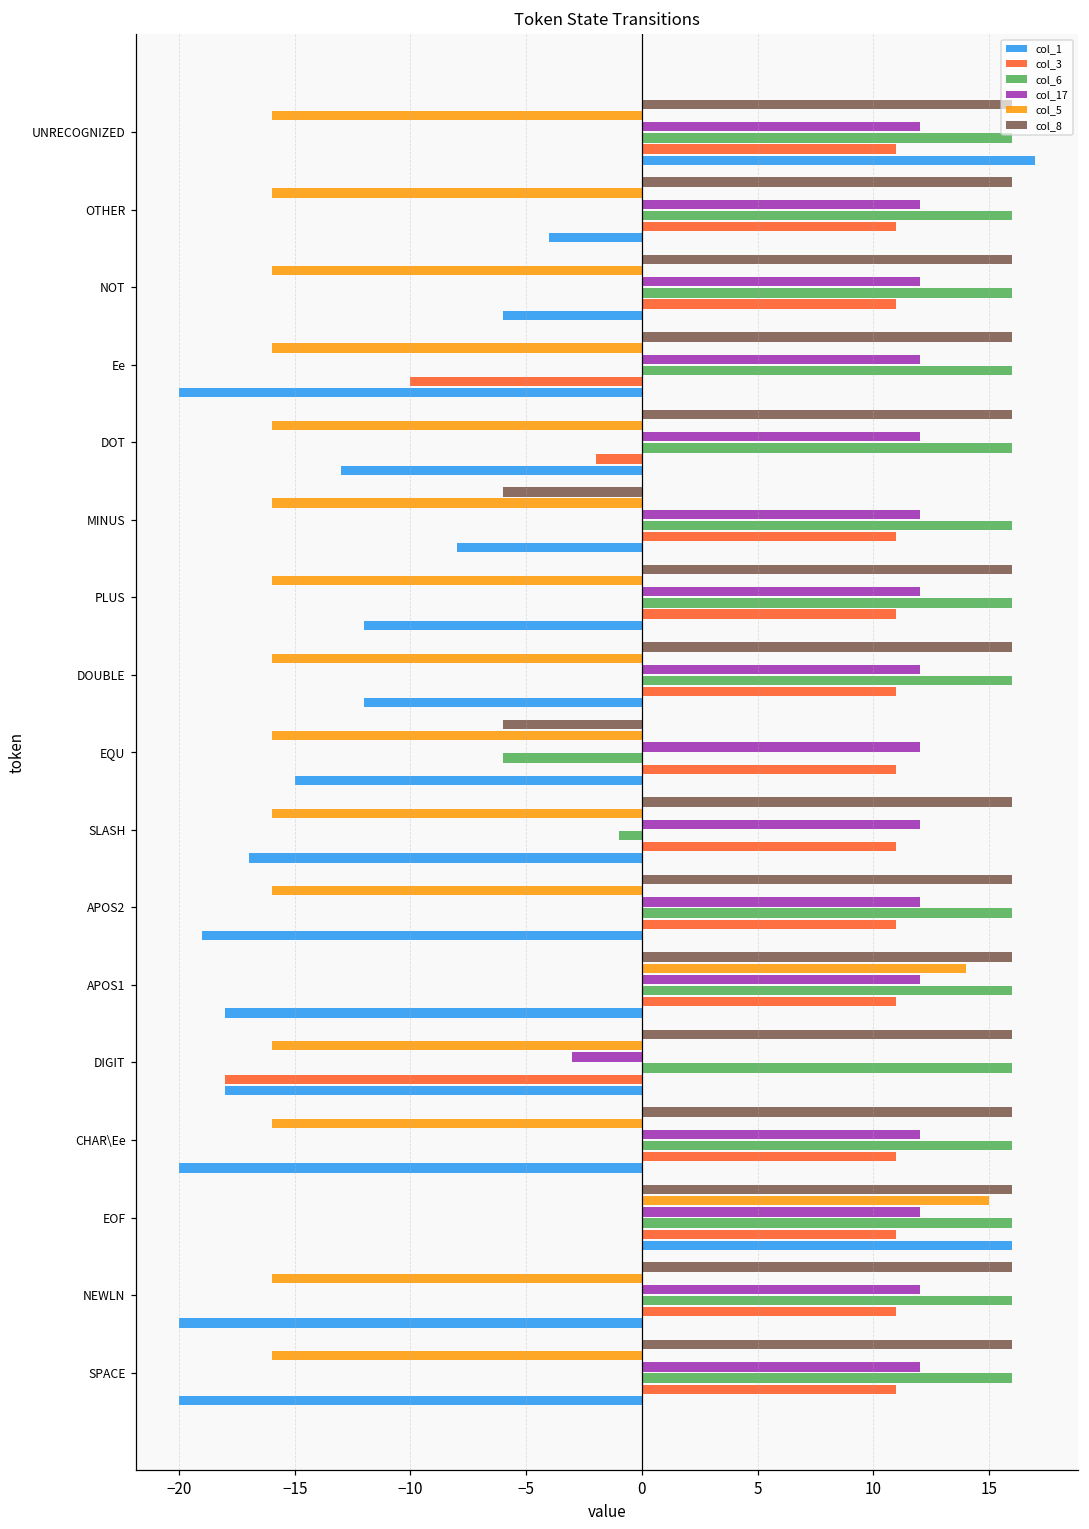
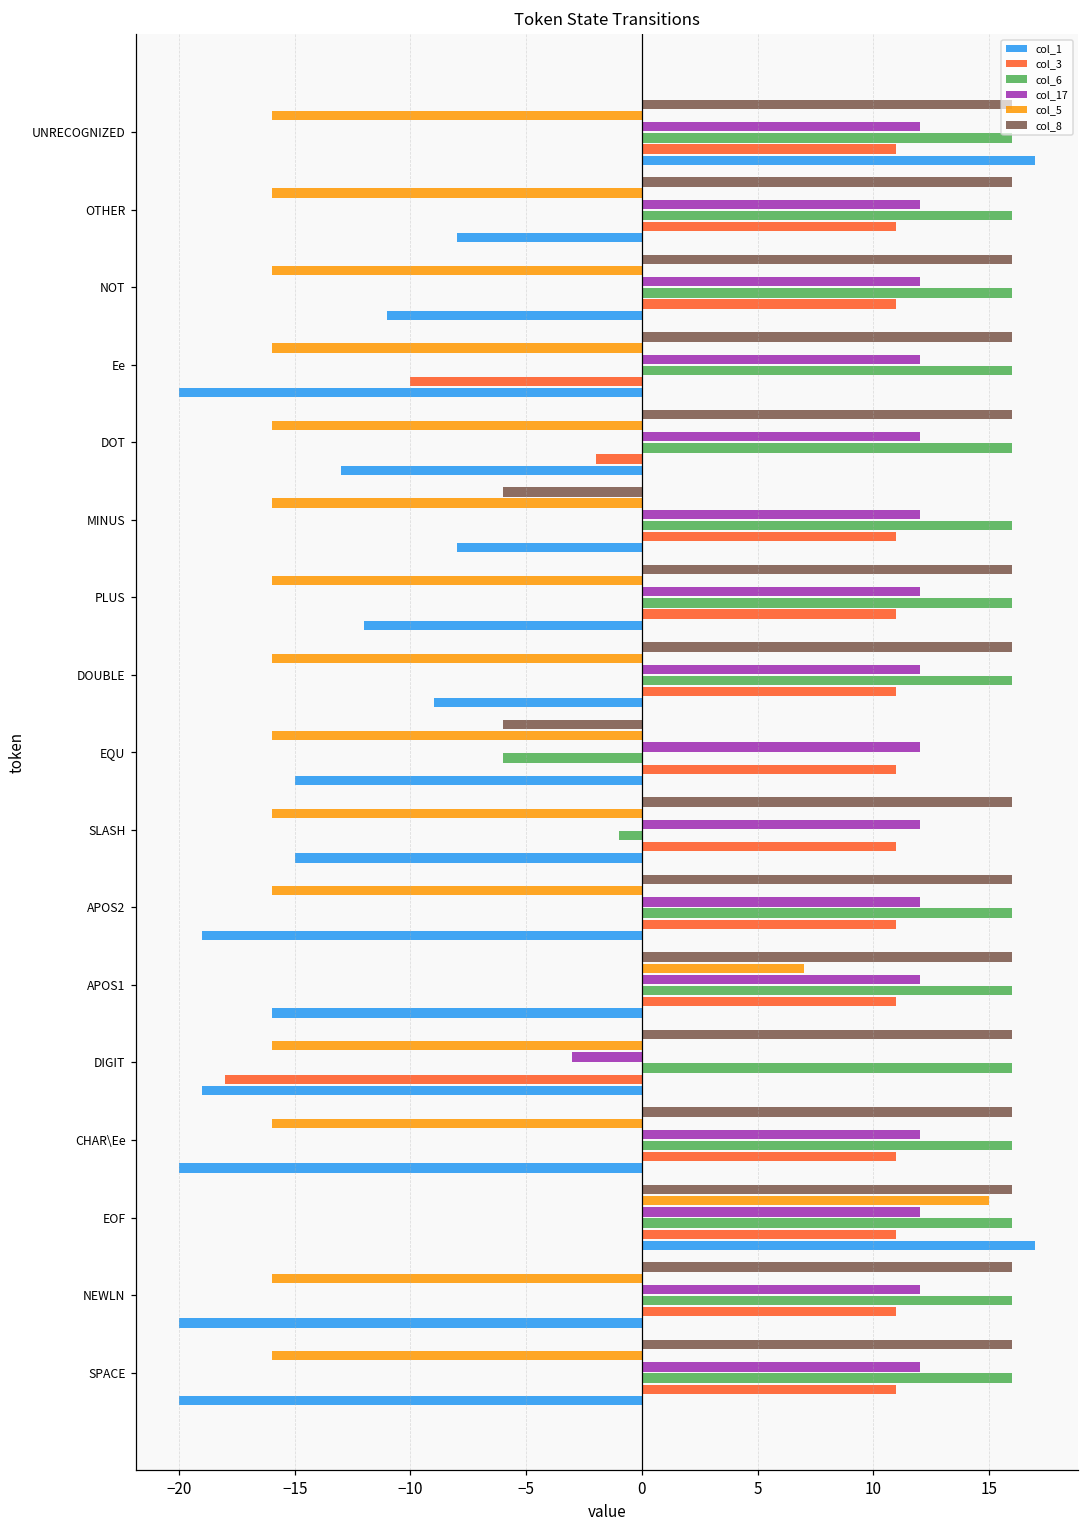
col_1, OTHER: -4.0 -> -8.0
col_1, NOT: -6.0 -> -11.0
col_1, DOUBLE: -12.0 -> -9.0
col_1, SLASH: -17.0 -> -15.0
col_5, APOS1: 14.0 -> 7.0
col_1, APOS1: -18.0 -> -16.0
col_1, DIGIT: -18.0 -> -19.0
col_1, EOF: 16.0 -> 17.0
